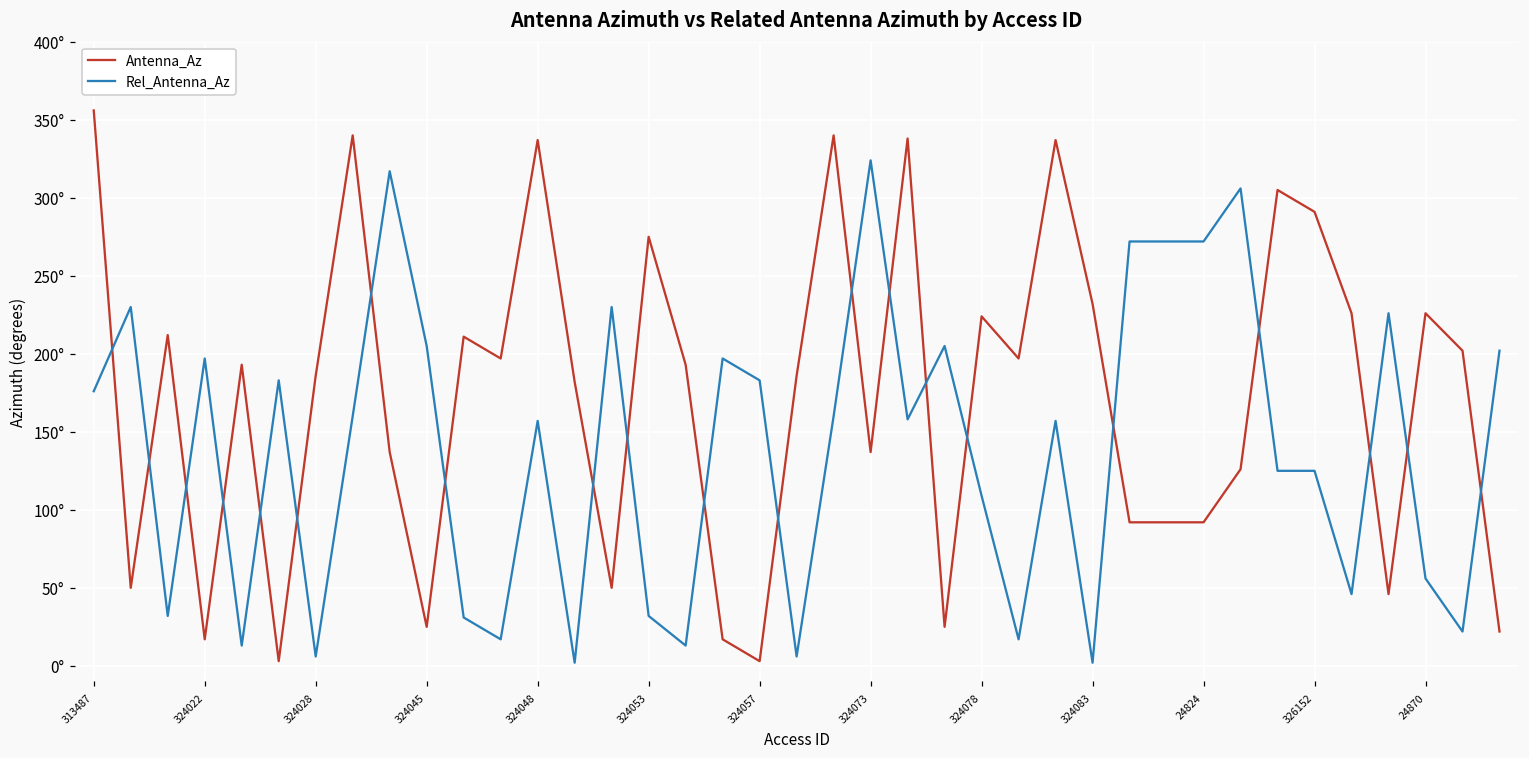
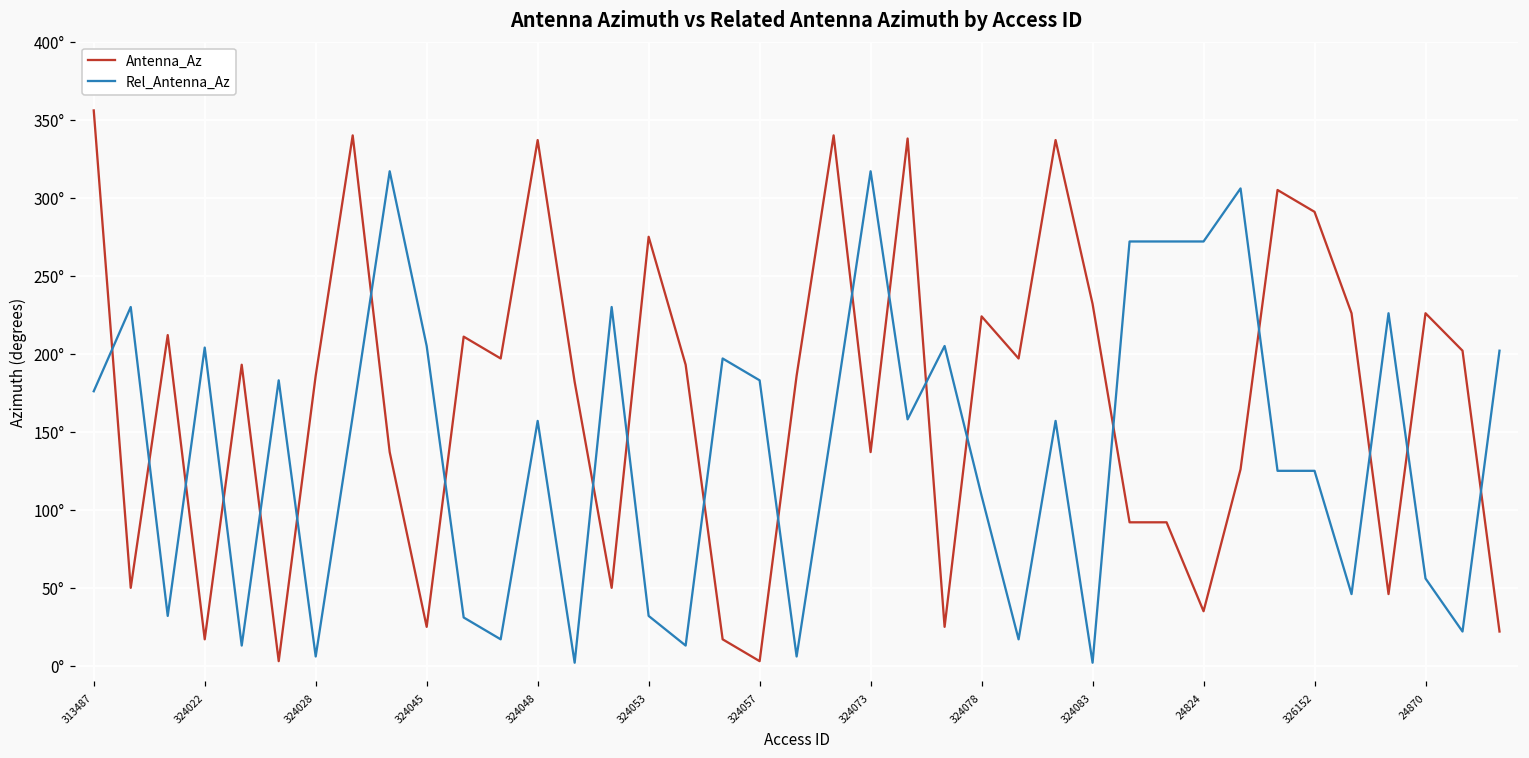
Rel_Antenna_Az, 324022: 197° -> 204°
Rel_Antenna_Az, 324073: 324° -> 317°
Antenna_Az, 24824: 92° -> 35°
